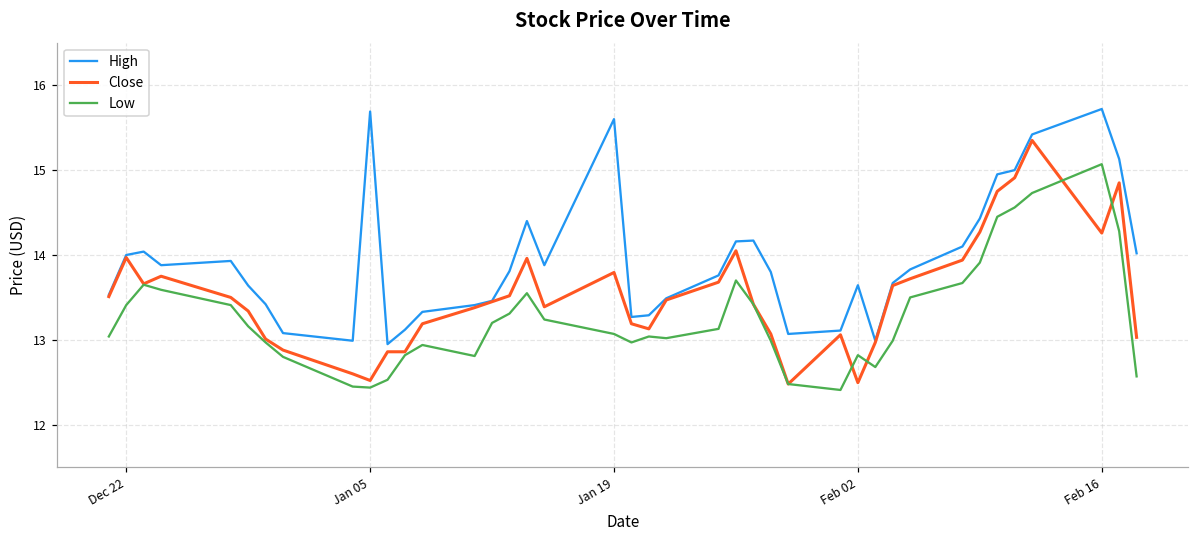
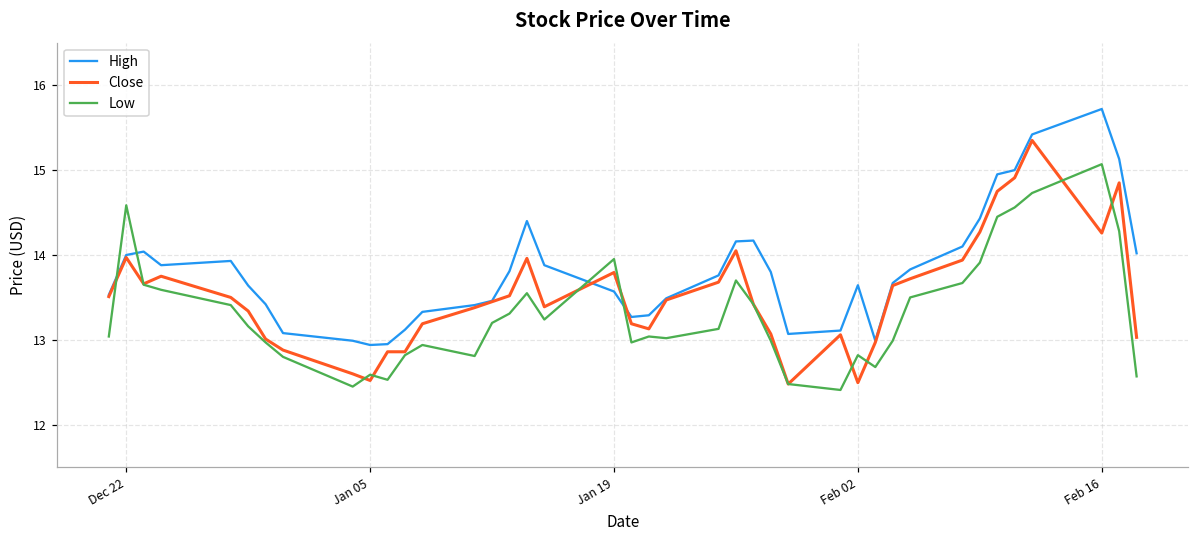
Low, Dec 22: 13.4 -> 14.6
High, Jan 05: 15.7 -> 12.9
Low, Jan 05: 12.4 -> 12.6
High, Jan 19: 15.6 -> 13.6
Low, Jan 19: 13.1 -> 14.0
